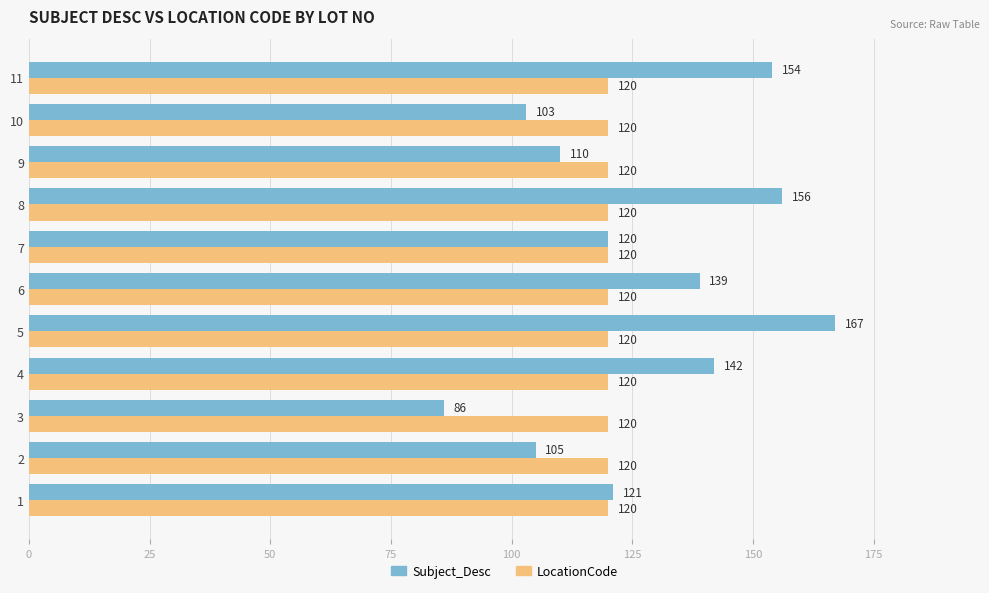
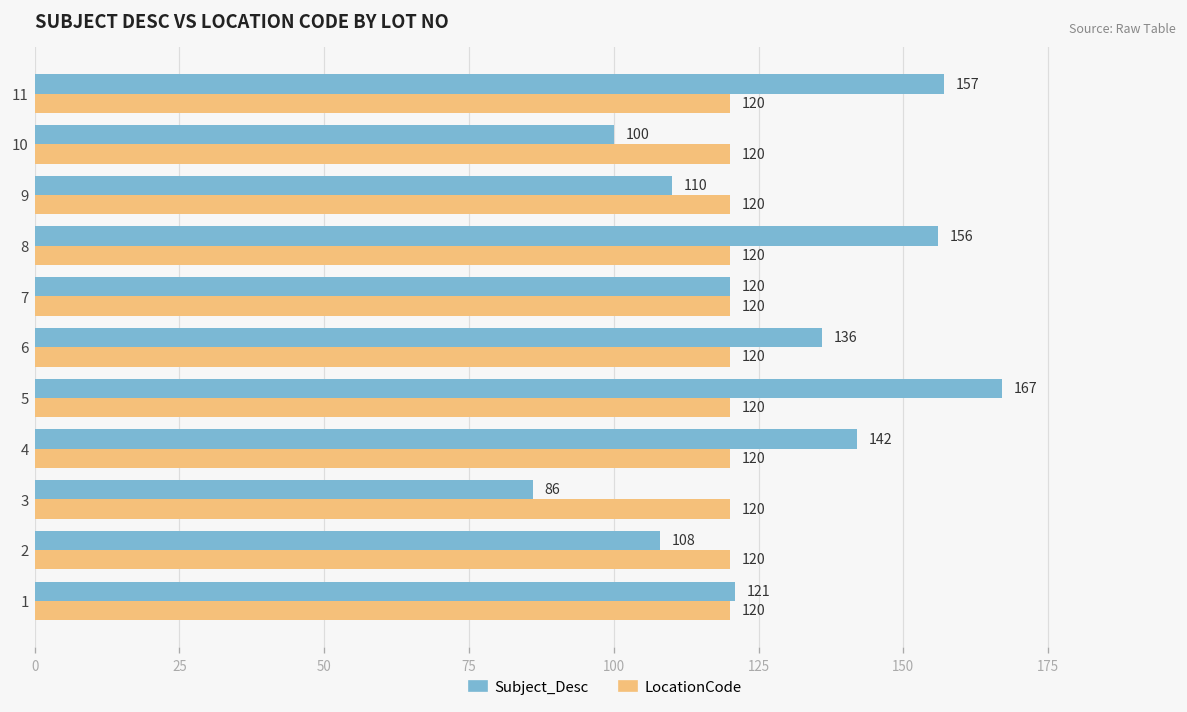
Subject_Desc, 11: 154 -> 157
Subject_Desc, 10: 103 -> 100
Subject_Desc, 6: 139 -> 136
Subject_Desc, 2: 105 -> 108
